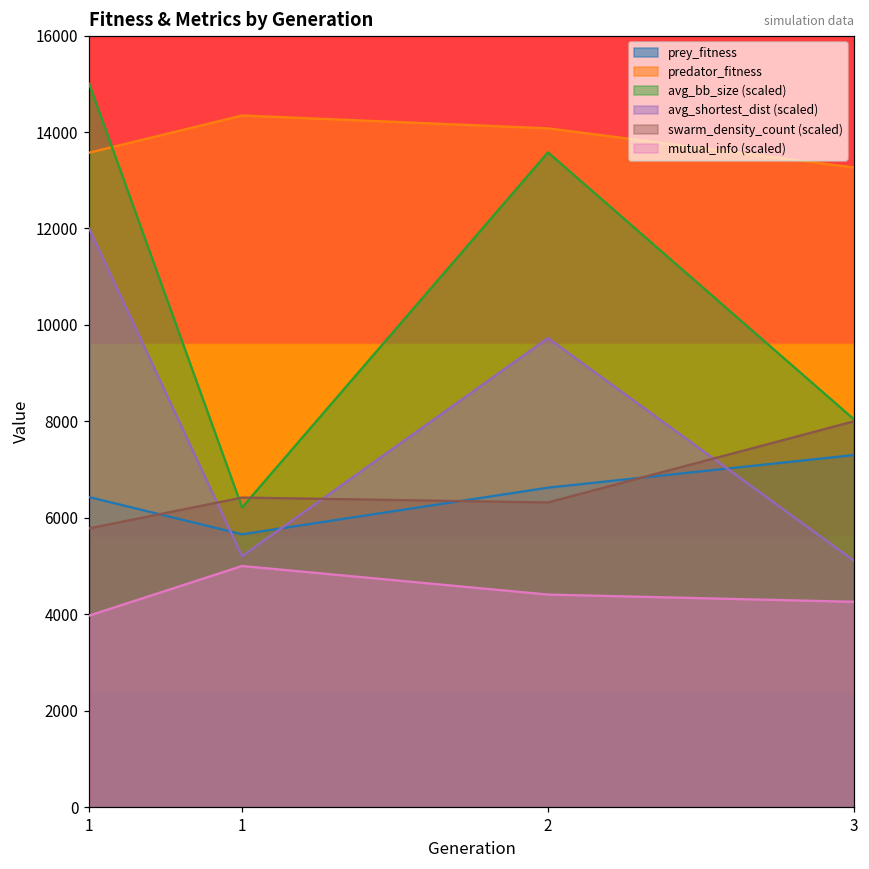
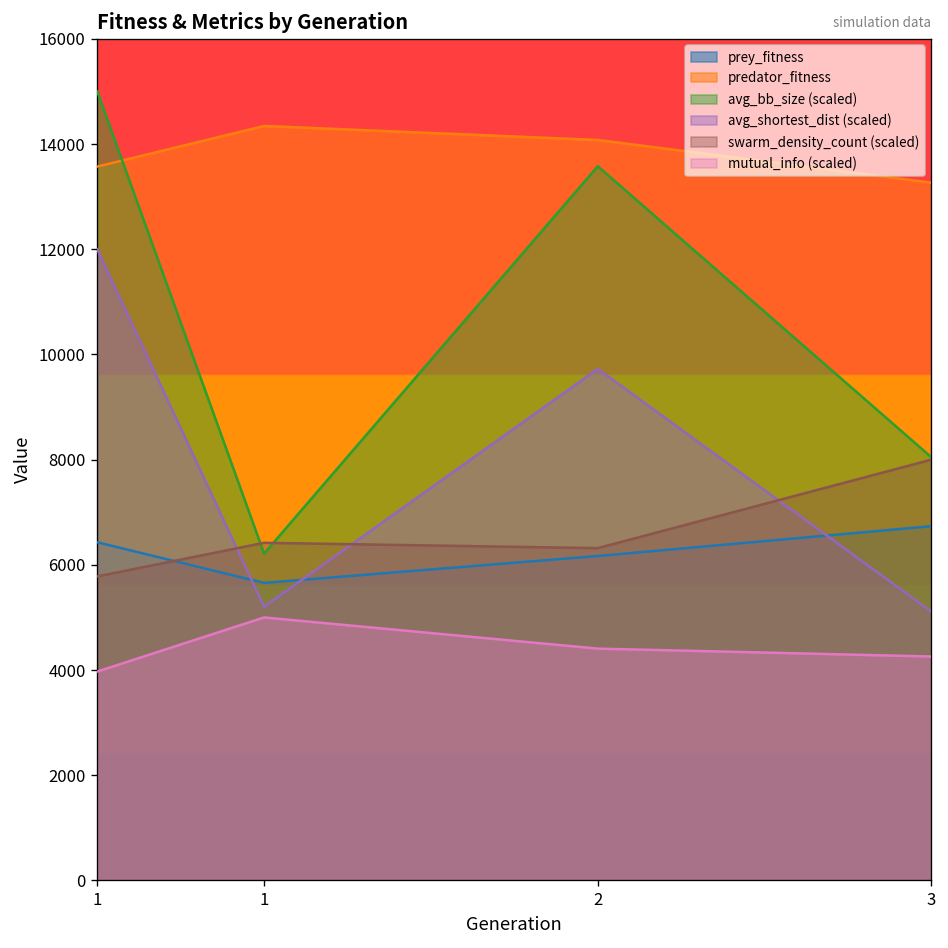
prey_fitness, 2: 6600 -> 6200
prey_fitness, 3: 7300 -> 6700
